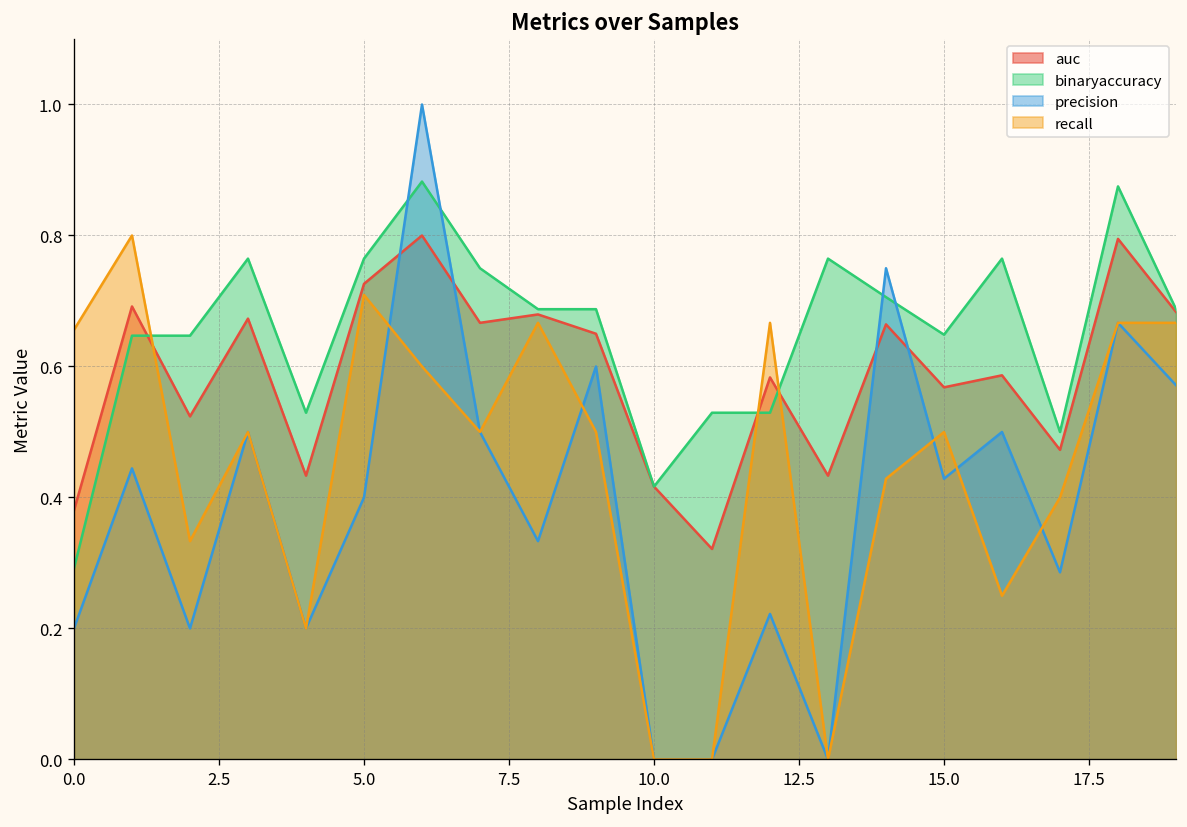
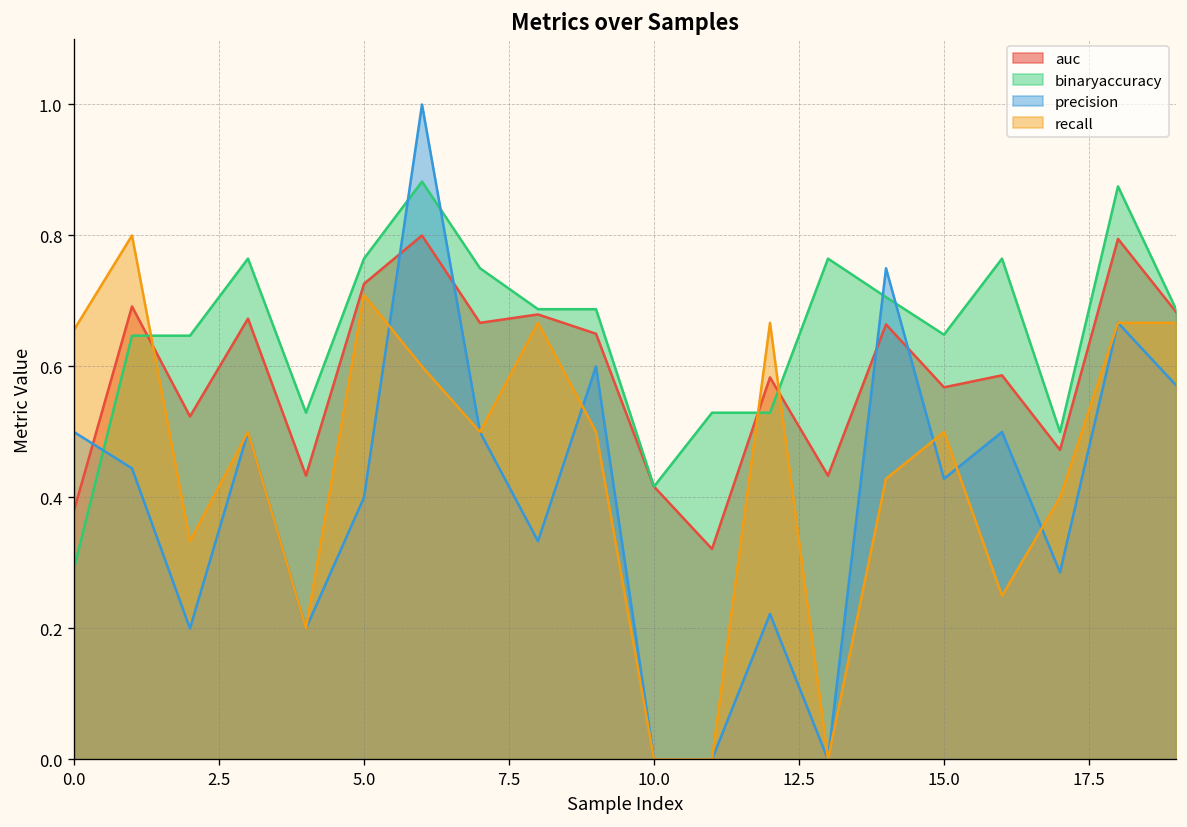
precision, 0.0: 0.2 -> 0.5
